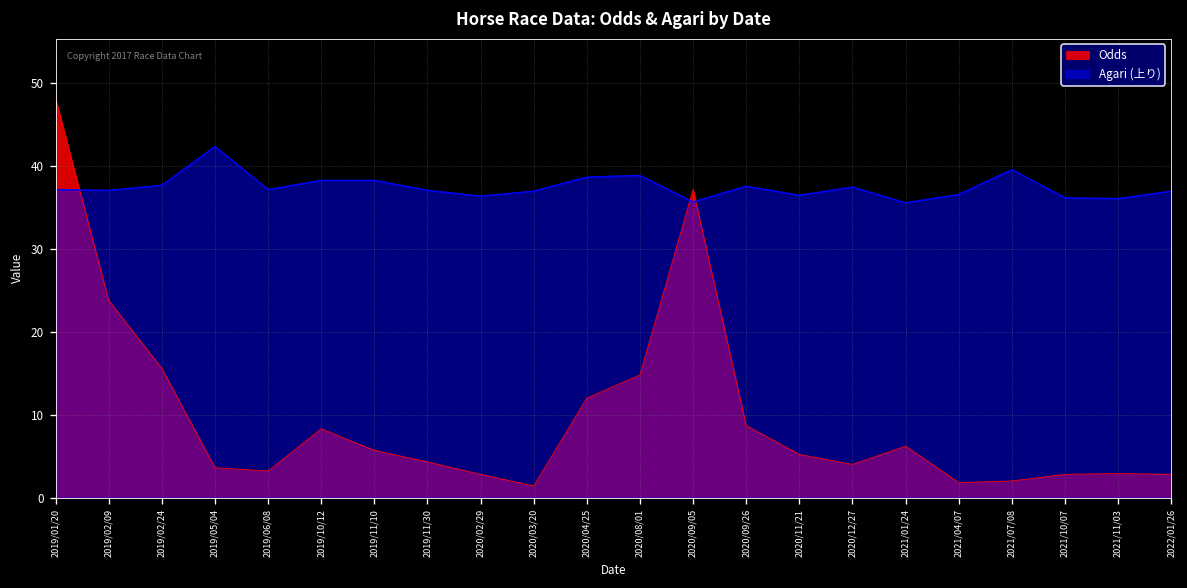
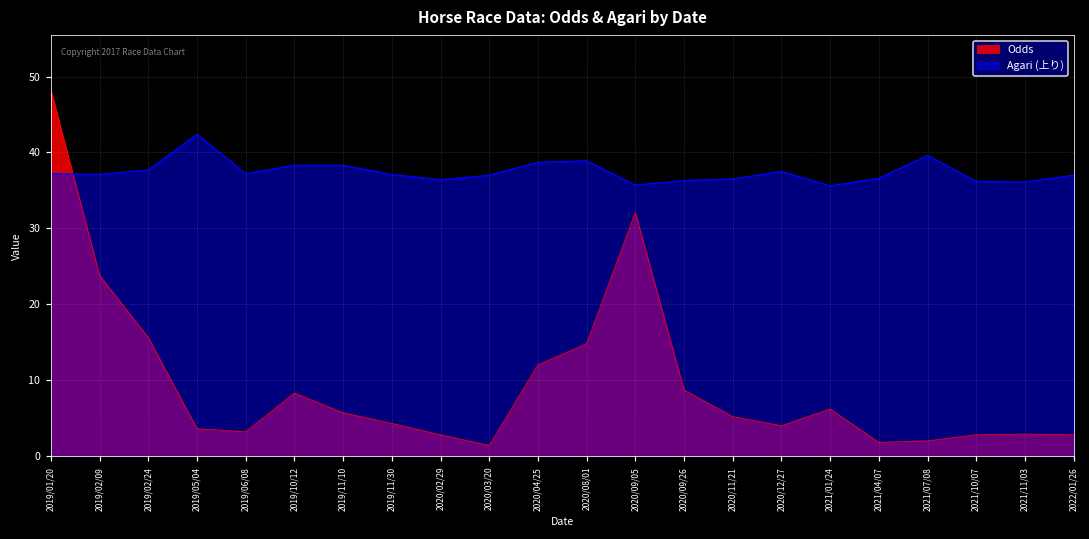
Odds, 2020/09/05: 37 -> 32
Agari (上り), 2020/09/26: 38 -> 36
